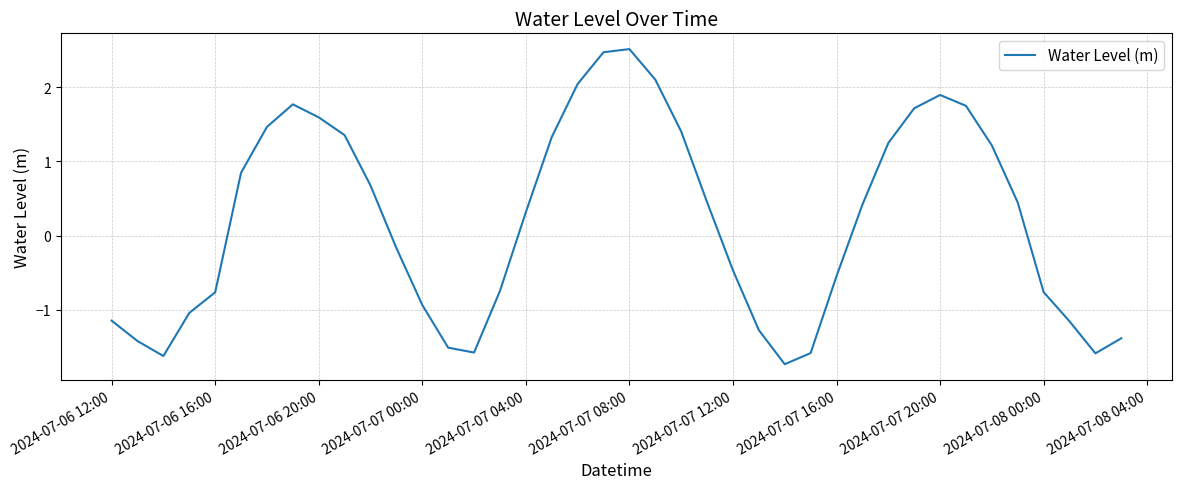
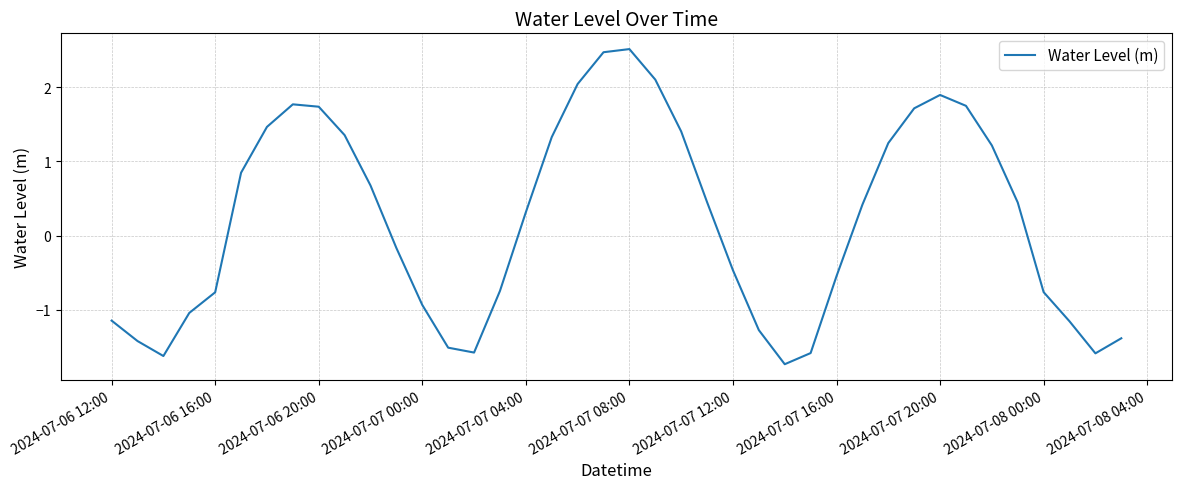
2024-07-06 20:00: 1.6 -> 1.7
